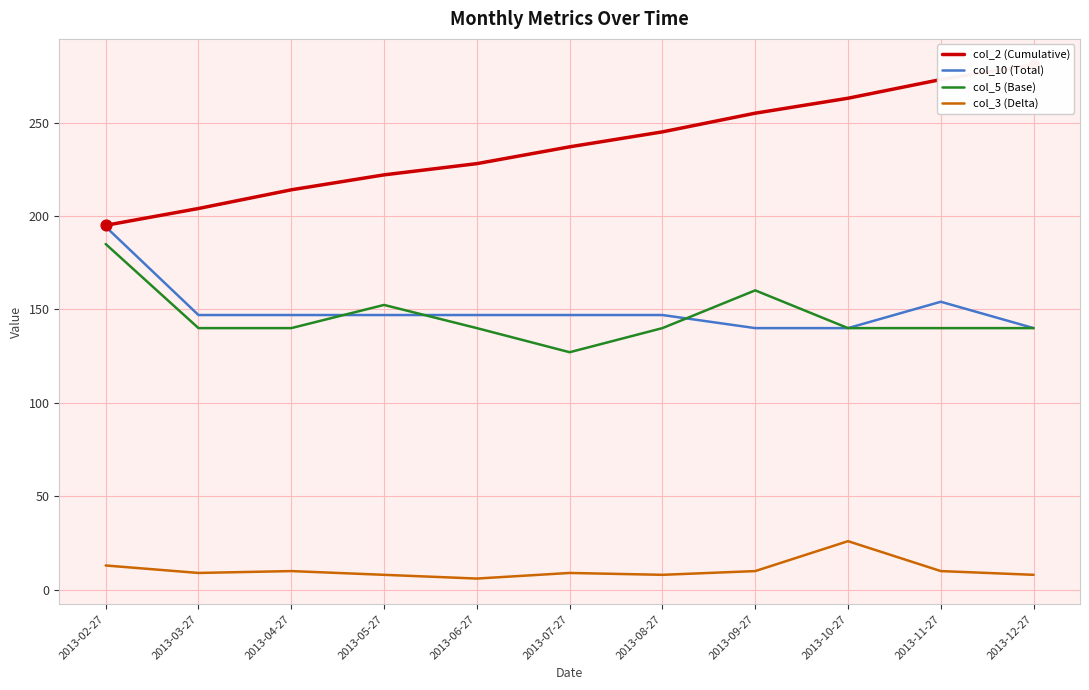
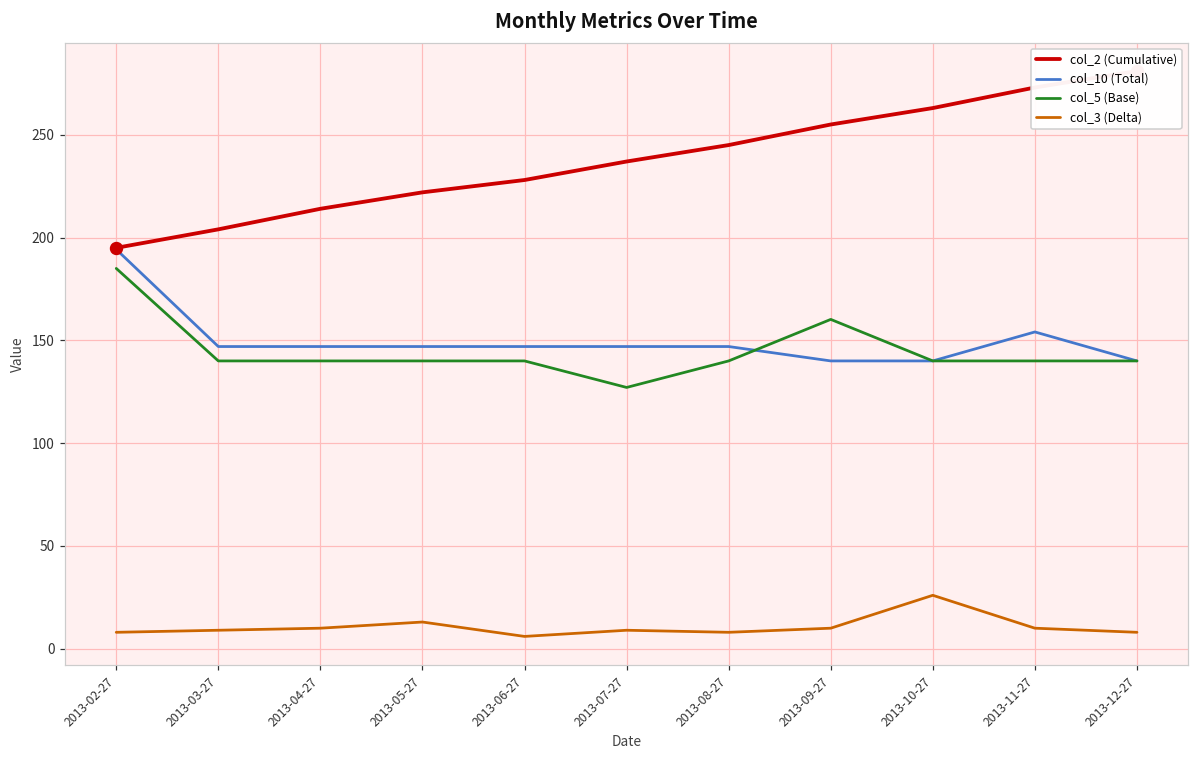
col_3 (Delta), 2013-02-27: 13 -> 8
col_5 (Base), 2013-05-27: 152 -> 140
col_3 (Delta), 2013-05-27: 8 -> 13
